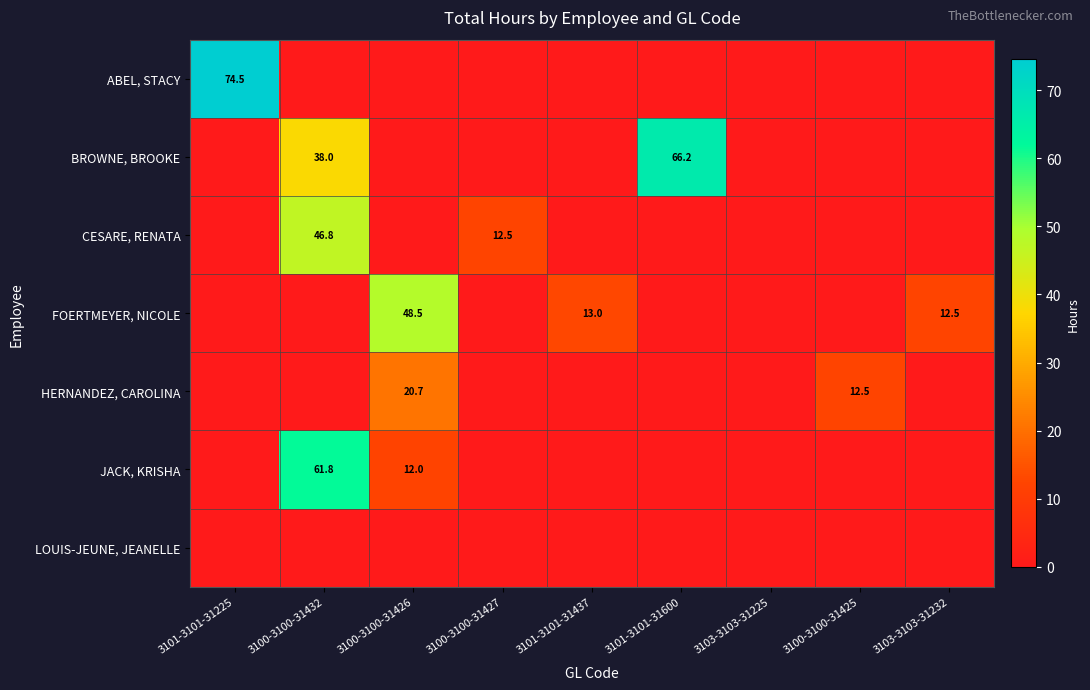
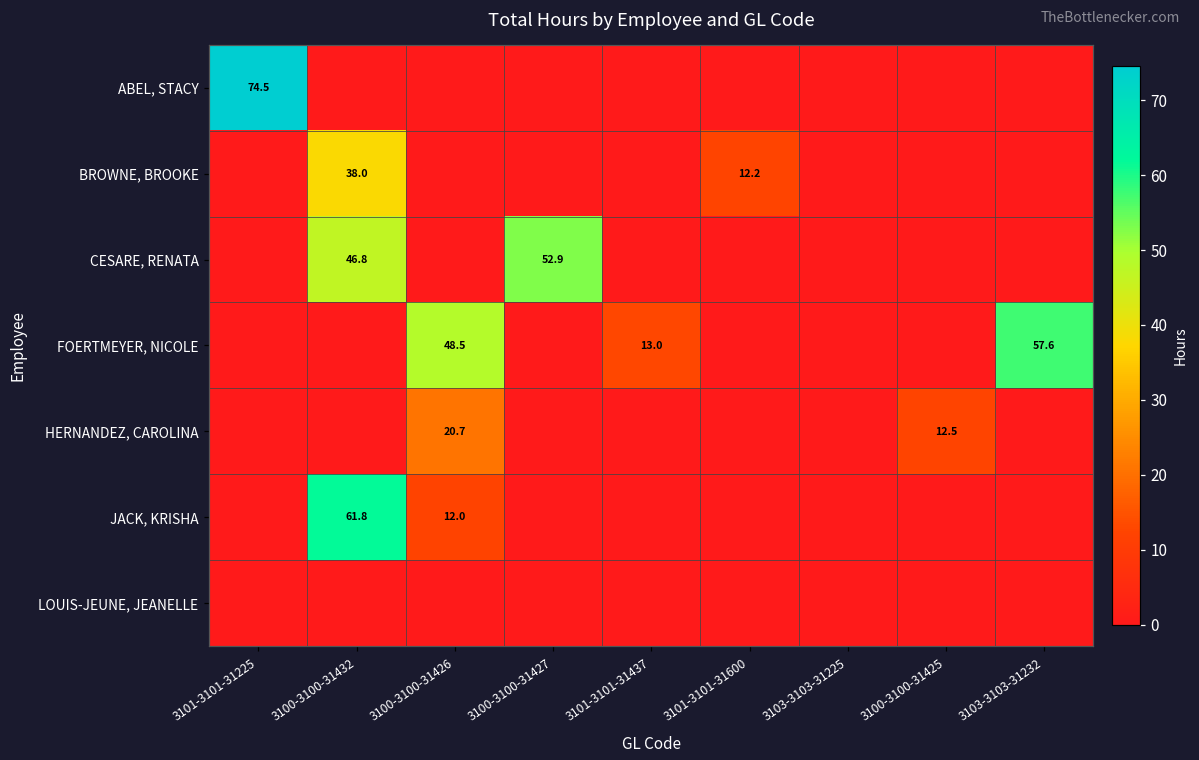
BROWNE, BROOKE, 3101-3101-31600: 66.2 -> 12.2
CESARE, RENATA, 3100-3100-31427: 12.5 -> 52.9
FOERTMEYER, NICOLE, 3103-3103-31232: 12.5 -> 57.6
